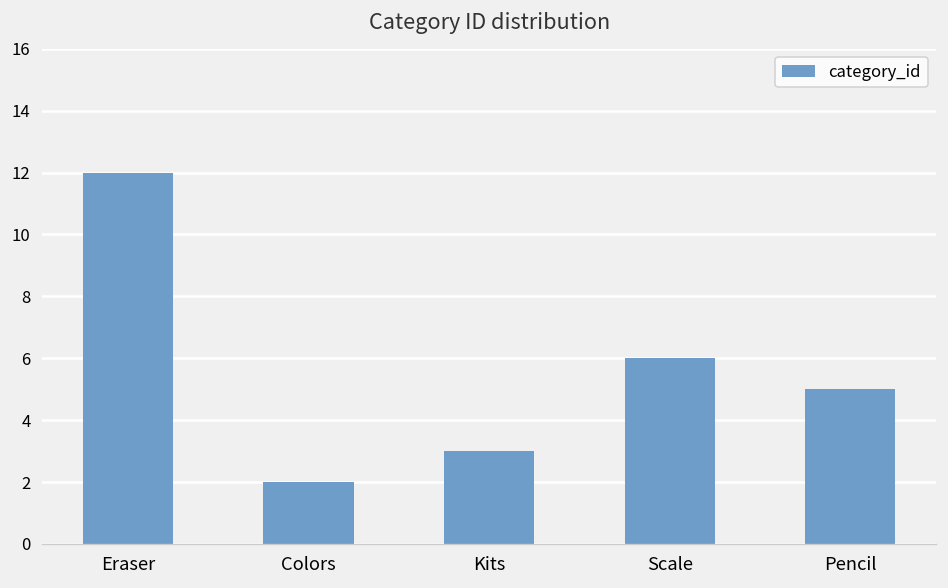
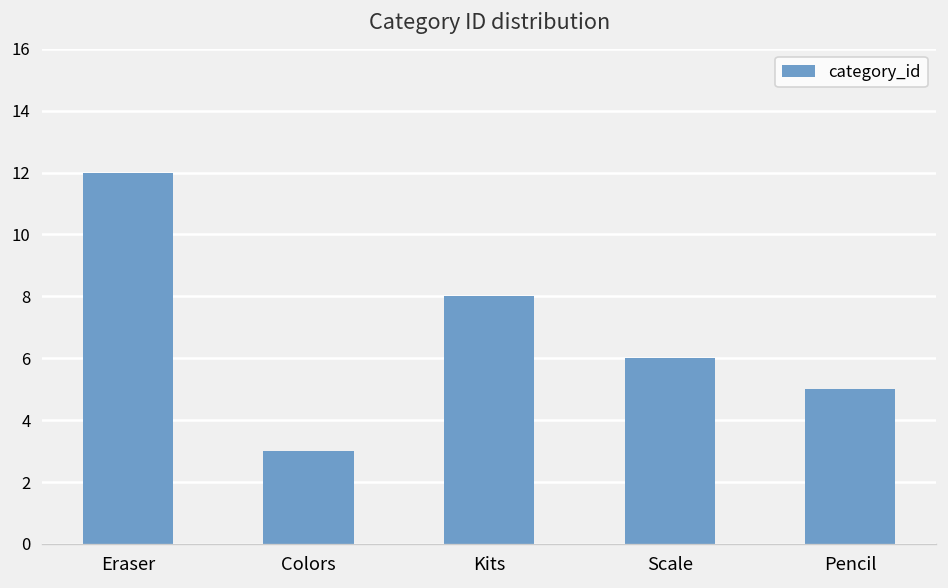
Colors: 2 -> 3
Kits: 3 -> 8
